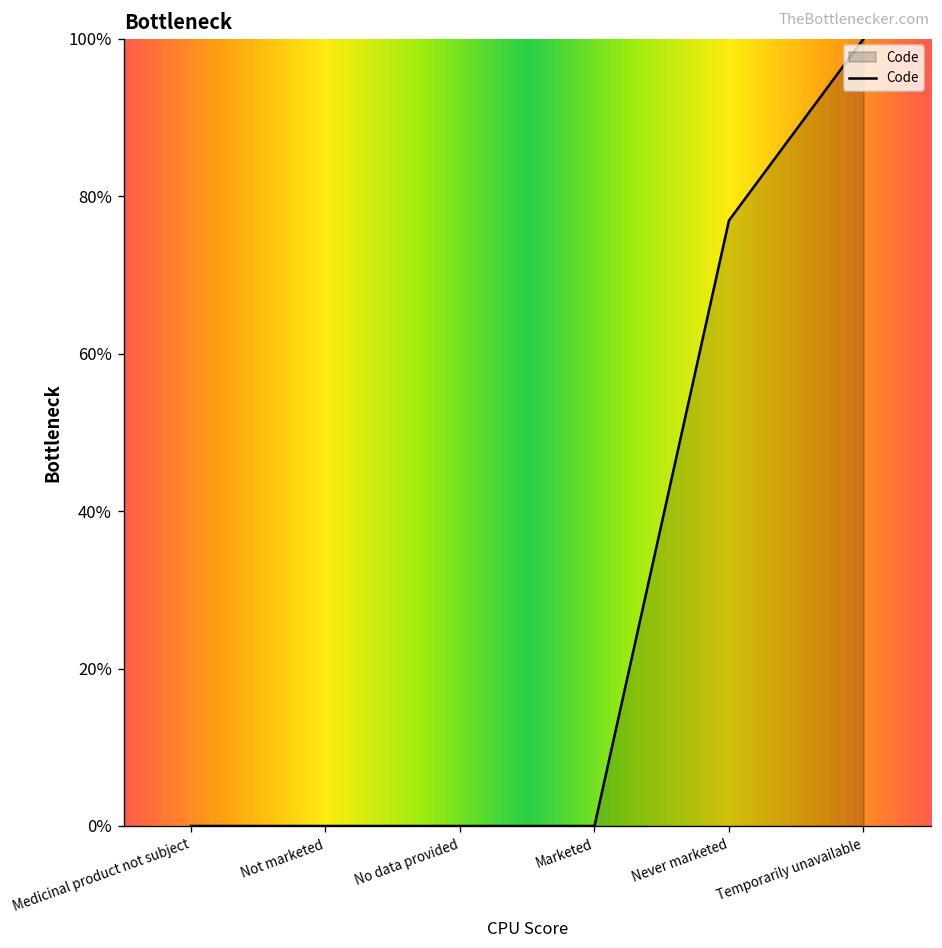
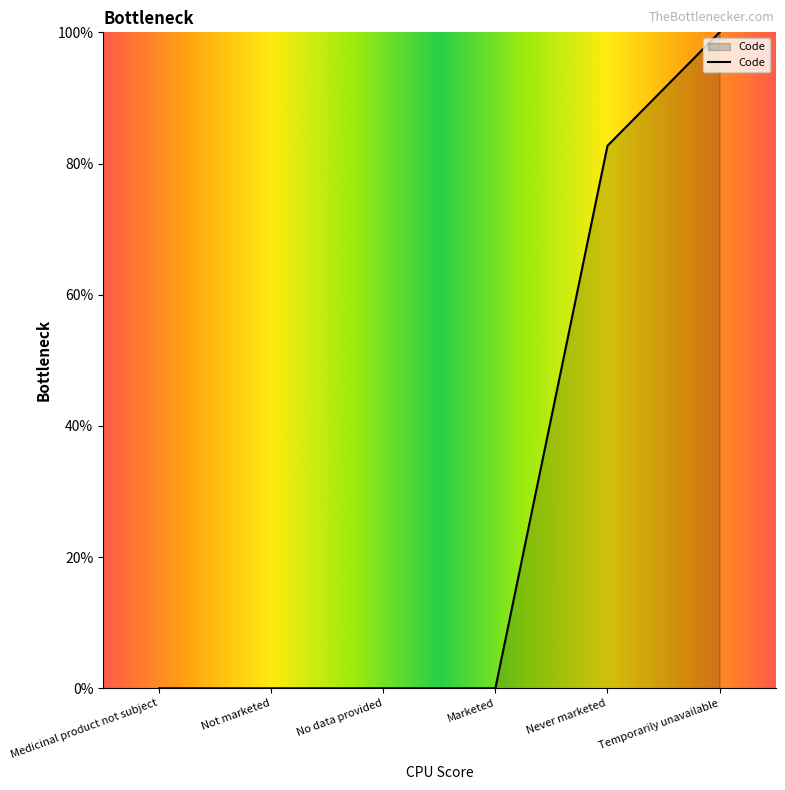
Never marketed: 77% -> 83%
